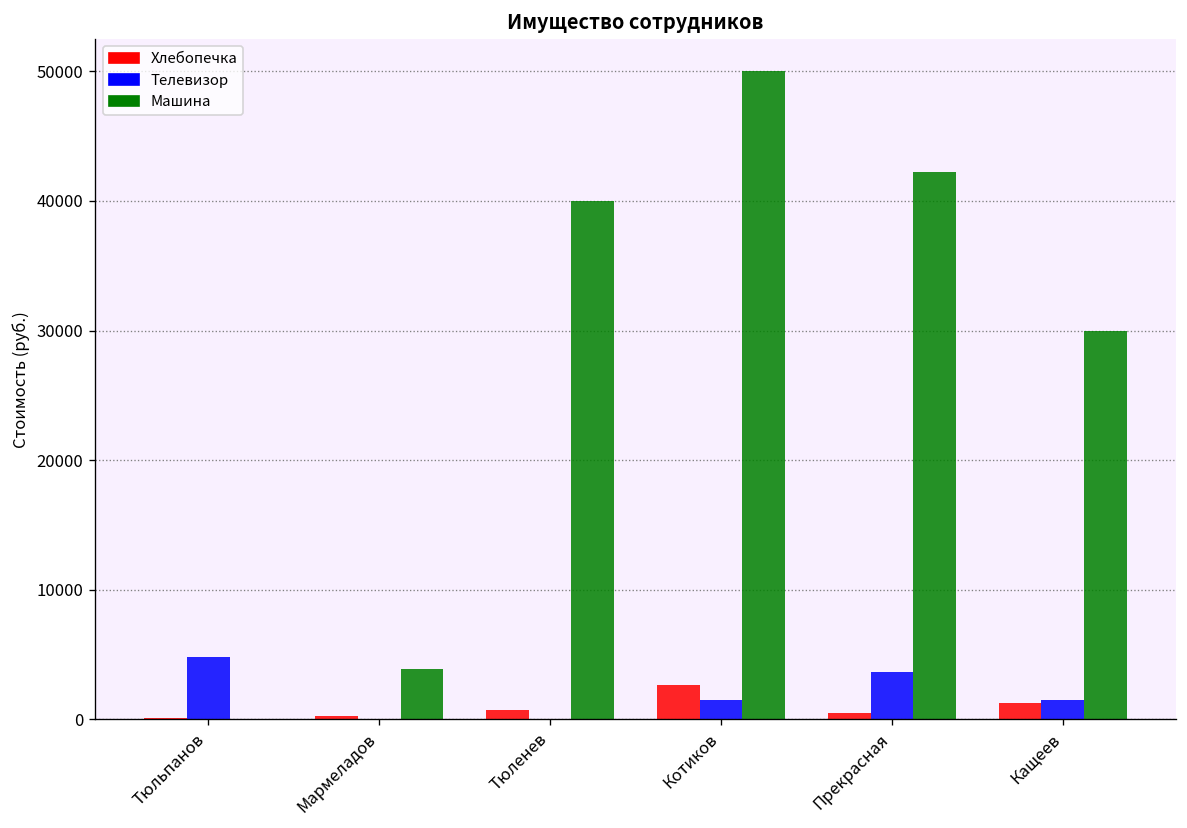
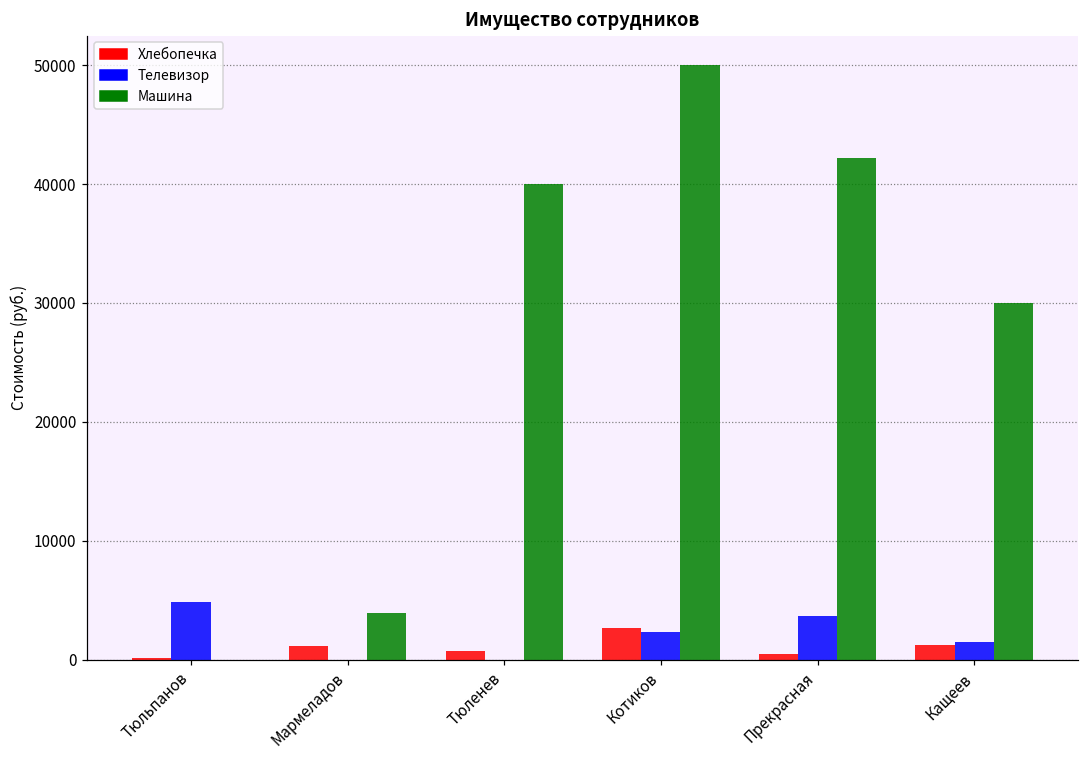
Хлебопечка, Мармеладов: 300 -> 1100
Телевизор, Котиков: 1500 -> 2300
